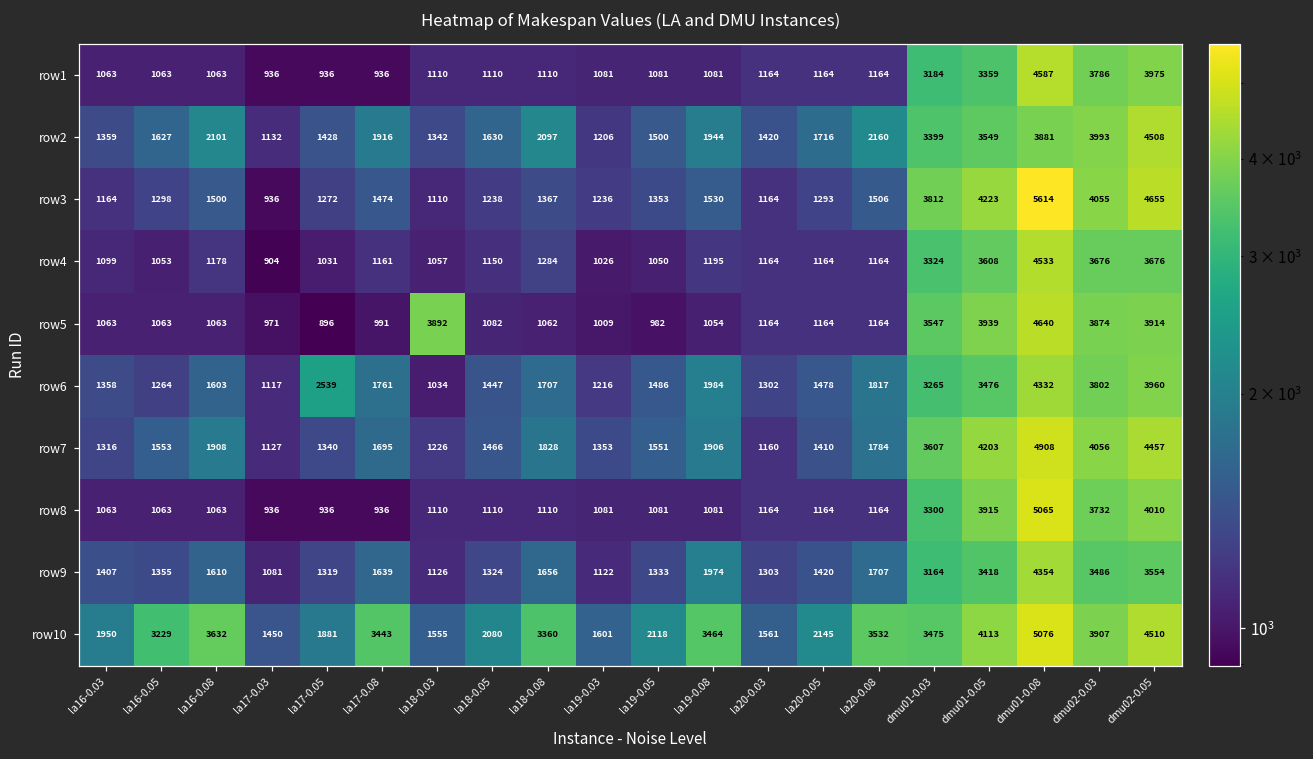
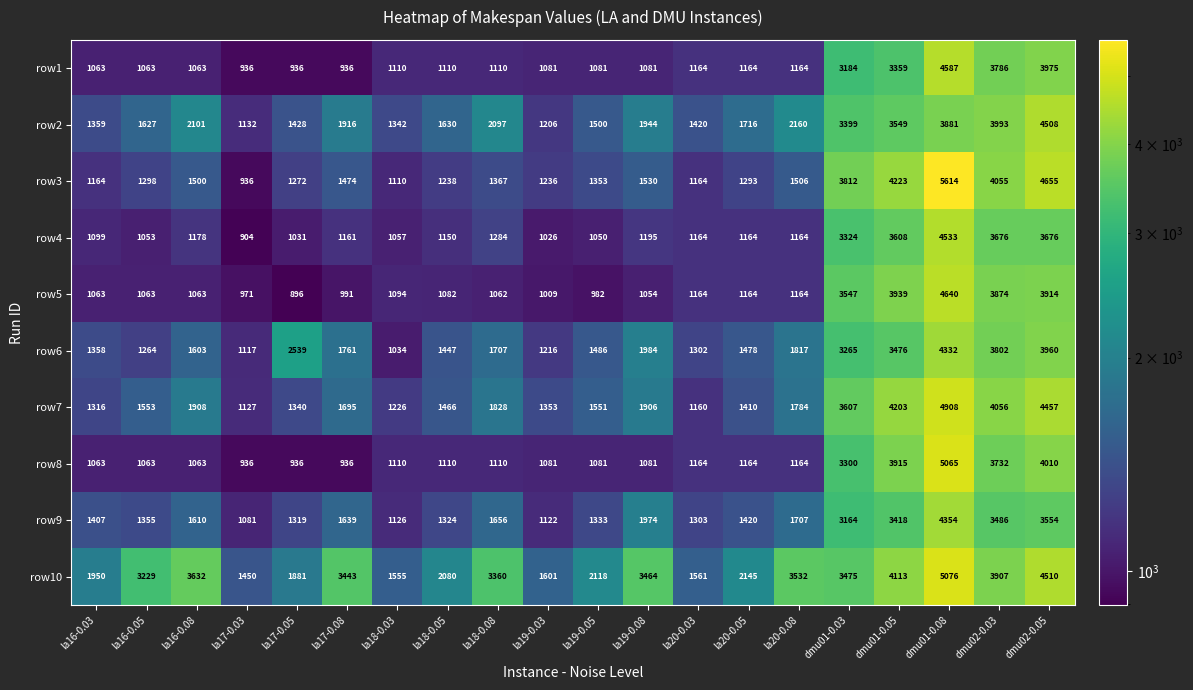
row5, la18-0.03: 3892 -> 1094
